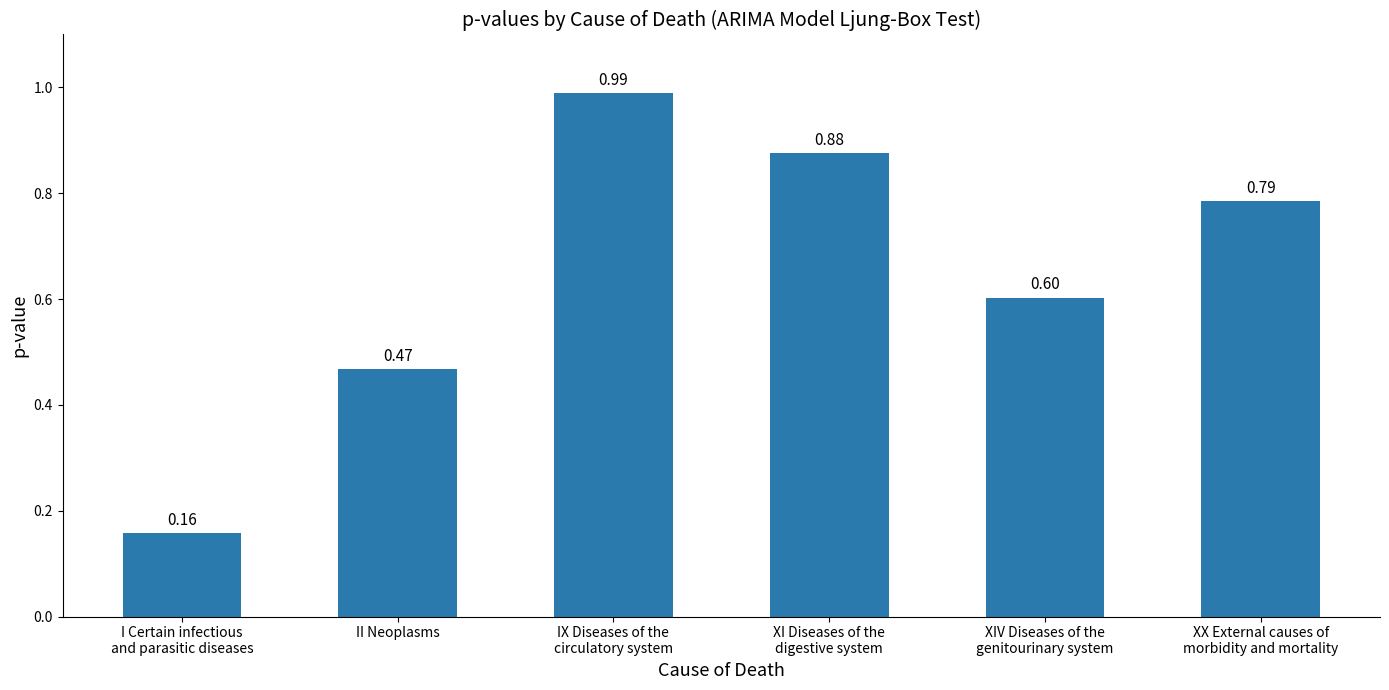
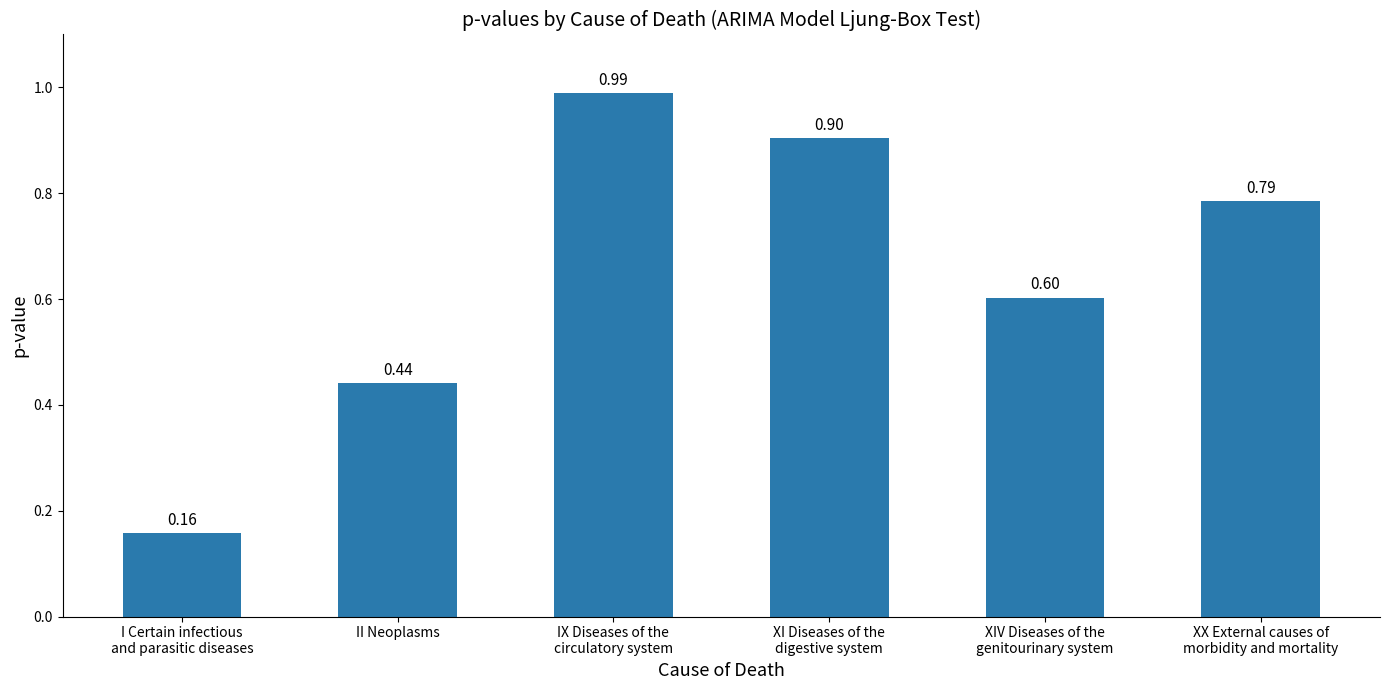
II Neoplasms: 0.47 -> 0.44
XI Diseases of the digestive system: 0.88 -> 0.90
